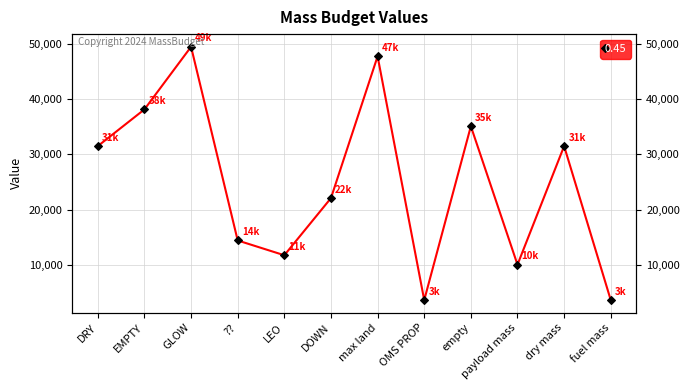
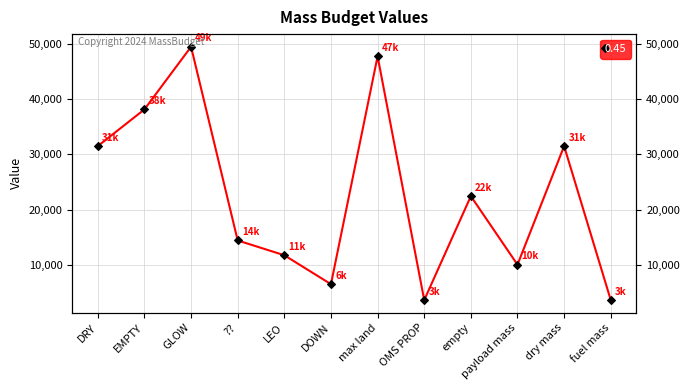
DOWN: 22k -> 6k
empty: 35k -> 22k
